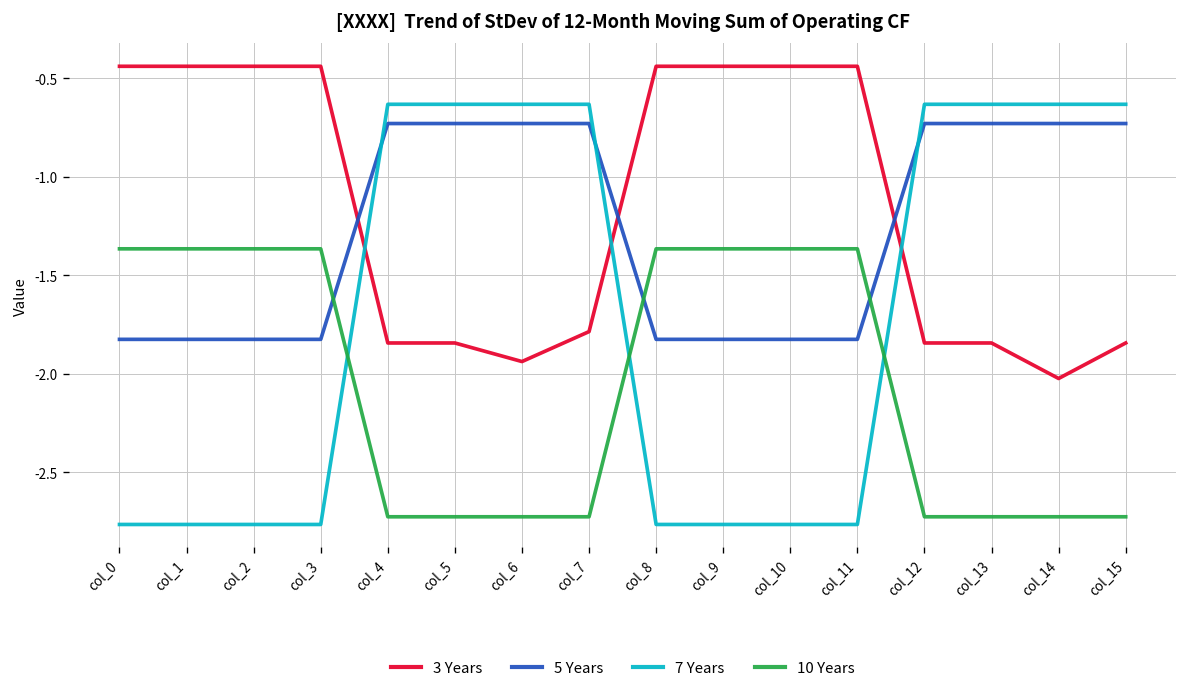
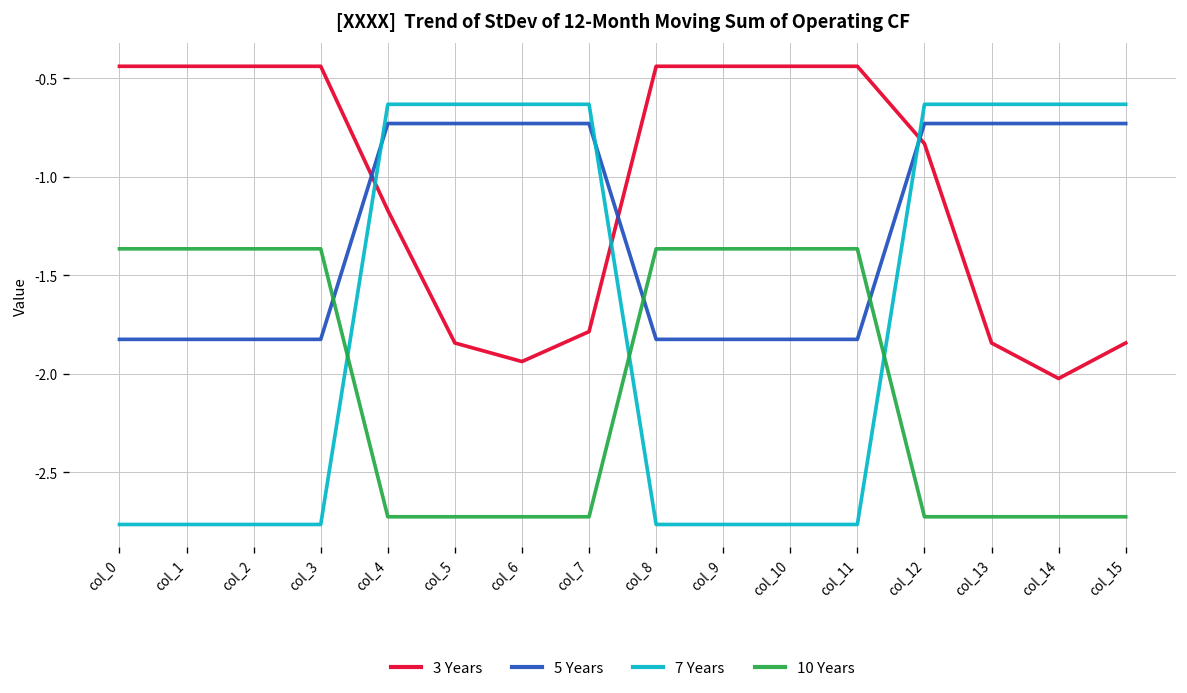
3 Years, col_4: -1.84 -> -1.17
3 Years, col_12: -1.84 -> -0.83
